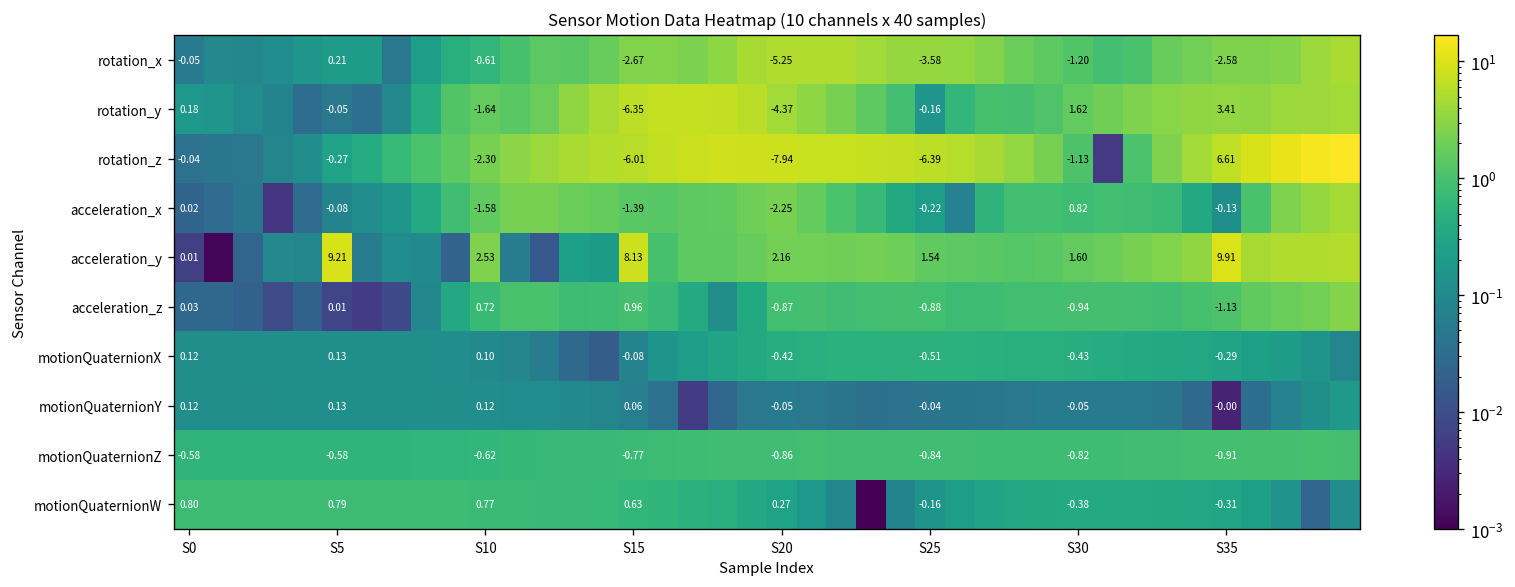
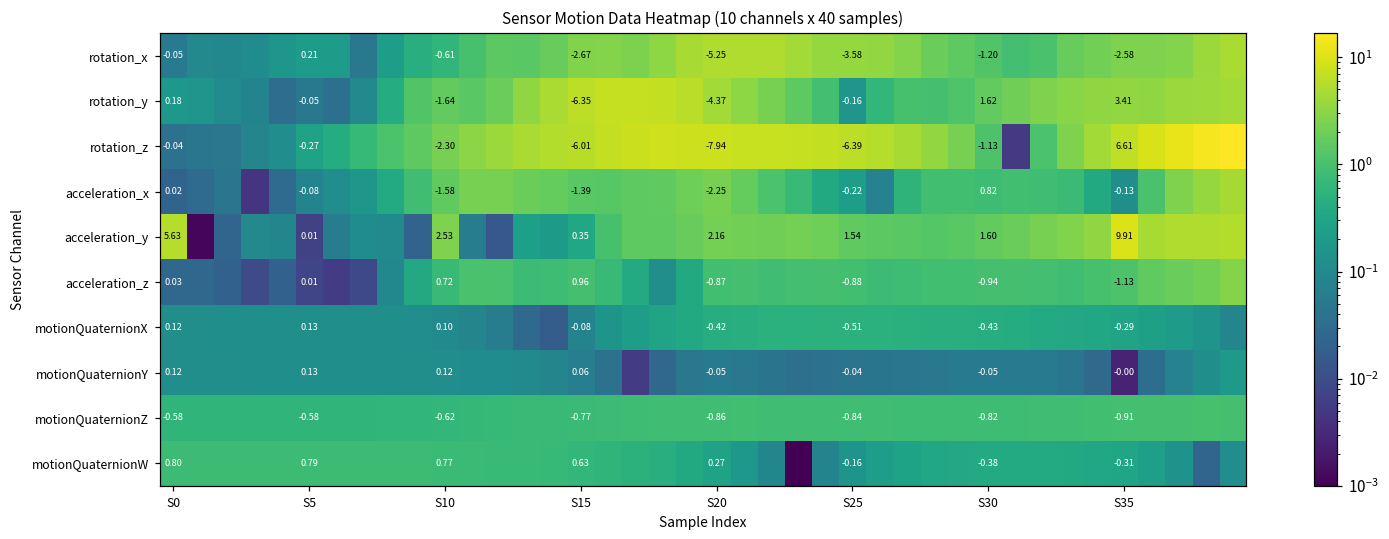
acceleration_y, S0: 0.01 -> 5.63
acceleration_y, S5: 9.21 -> 0.01
acceleration_y, S15: 8.13 -> 0.35
